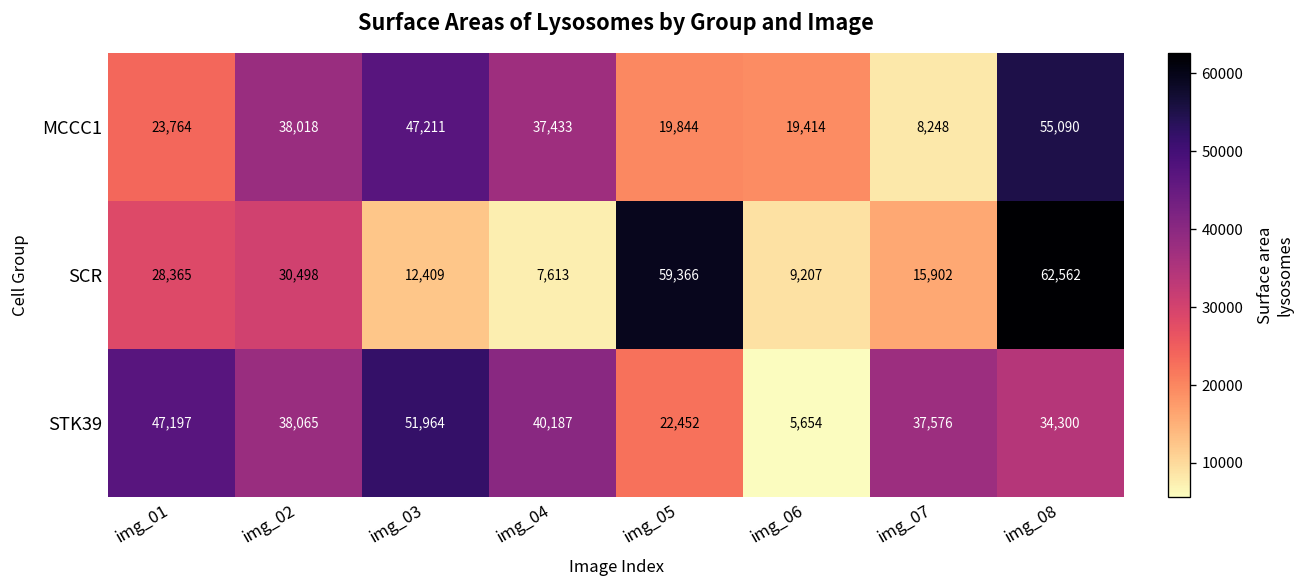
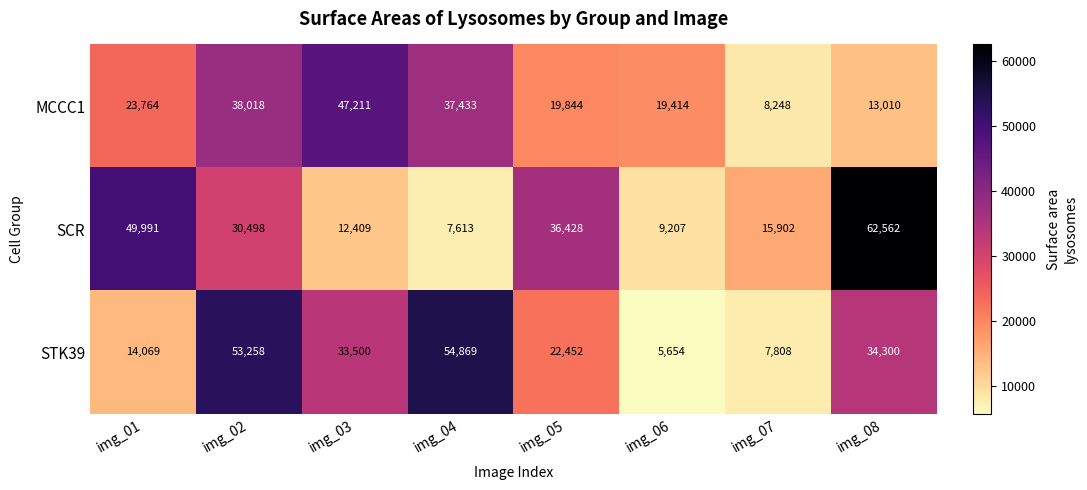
MCCC1, img_08: 55,090 -> 13,010
SCR, img_01: 28,365 -> 49,991
SCR, img_05: 59,366 -> 36,428
STK39, img_01: 47,197 -> 14,069
STK39, img_02: 38,065 -> 53,258
STK39, img_03: 51,964 -> 33,500
STK39, img_04: 40,187 -> 54,869
STK39, img_07: 37,576 -> 7,808
